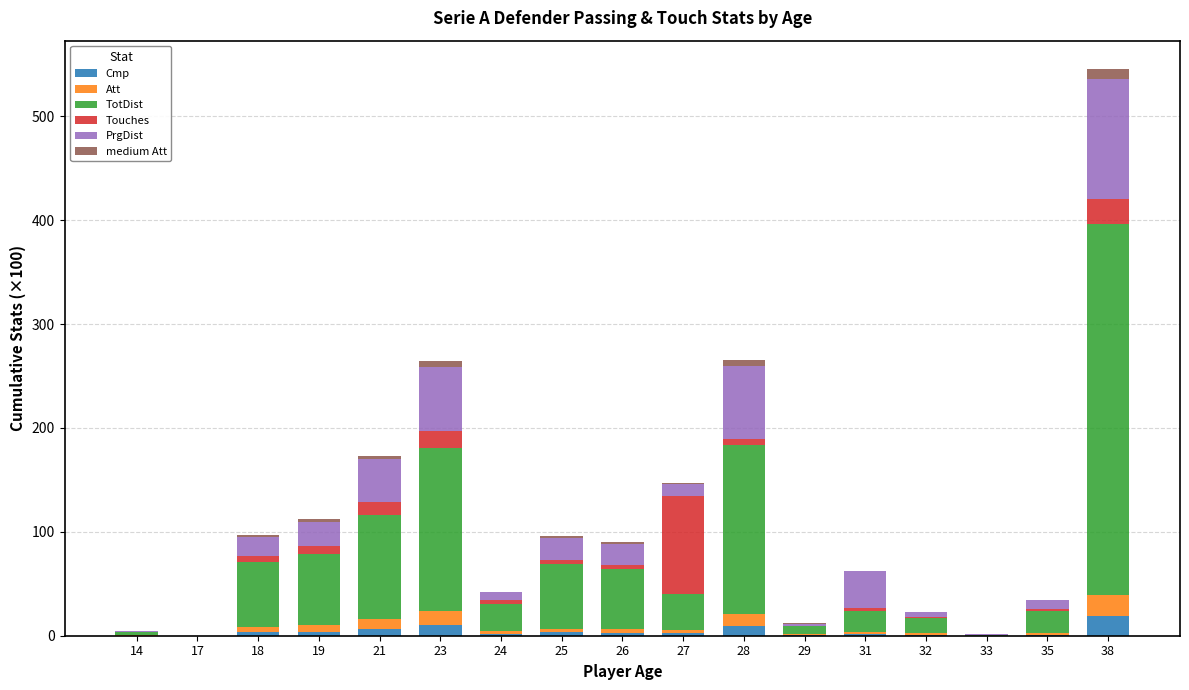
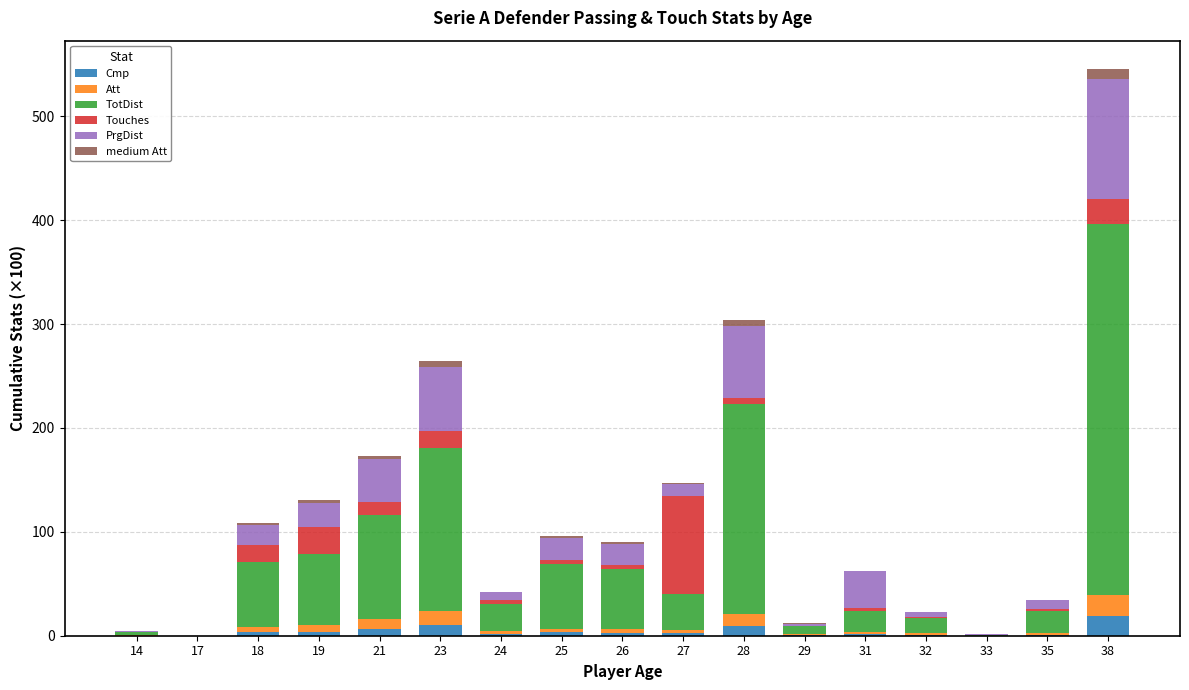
Touches, 18: 5 -> 17
Touches, 19: 8 -> 26
TotDist, 28: 162 -> 202
